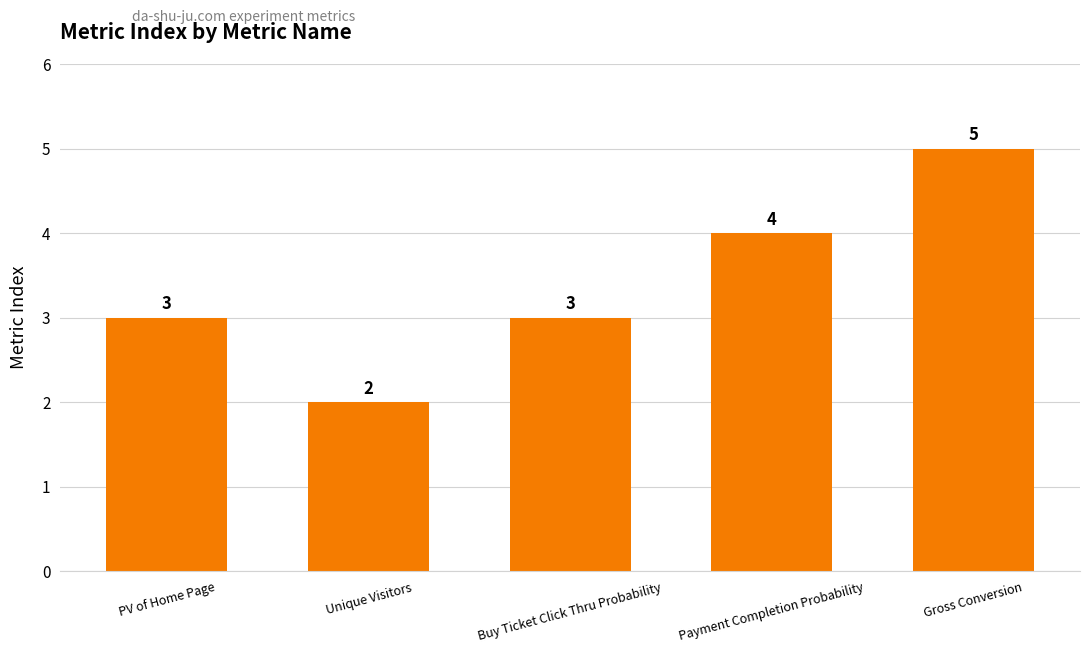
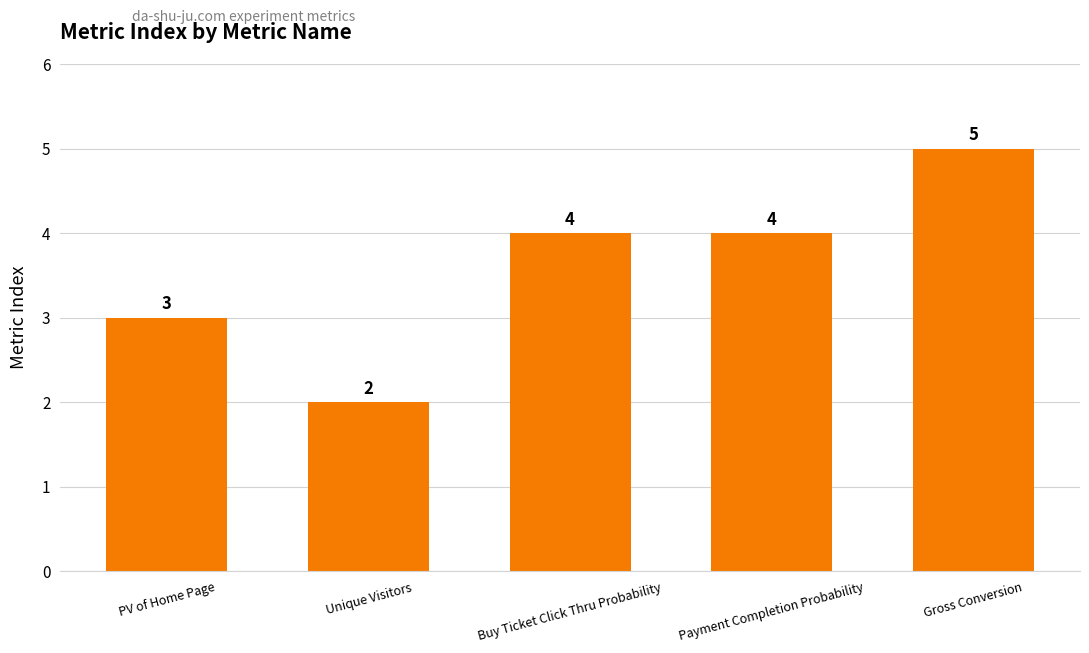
Buy Ticket Click Thru Probability: 3 -> 4
